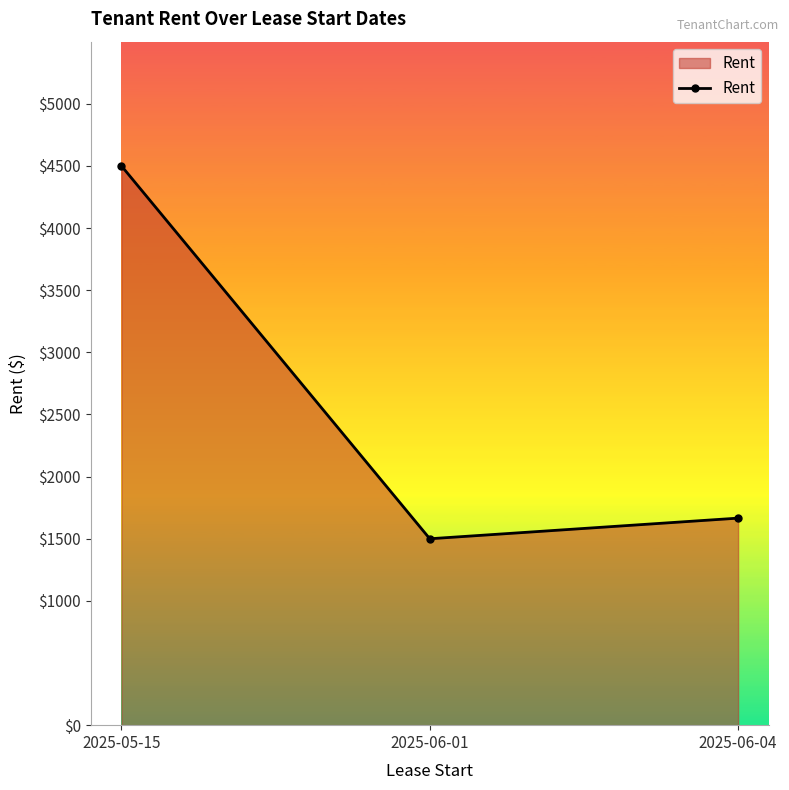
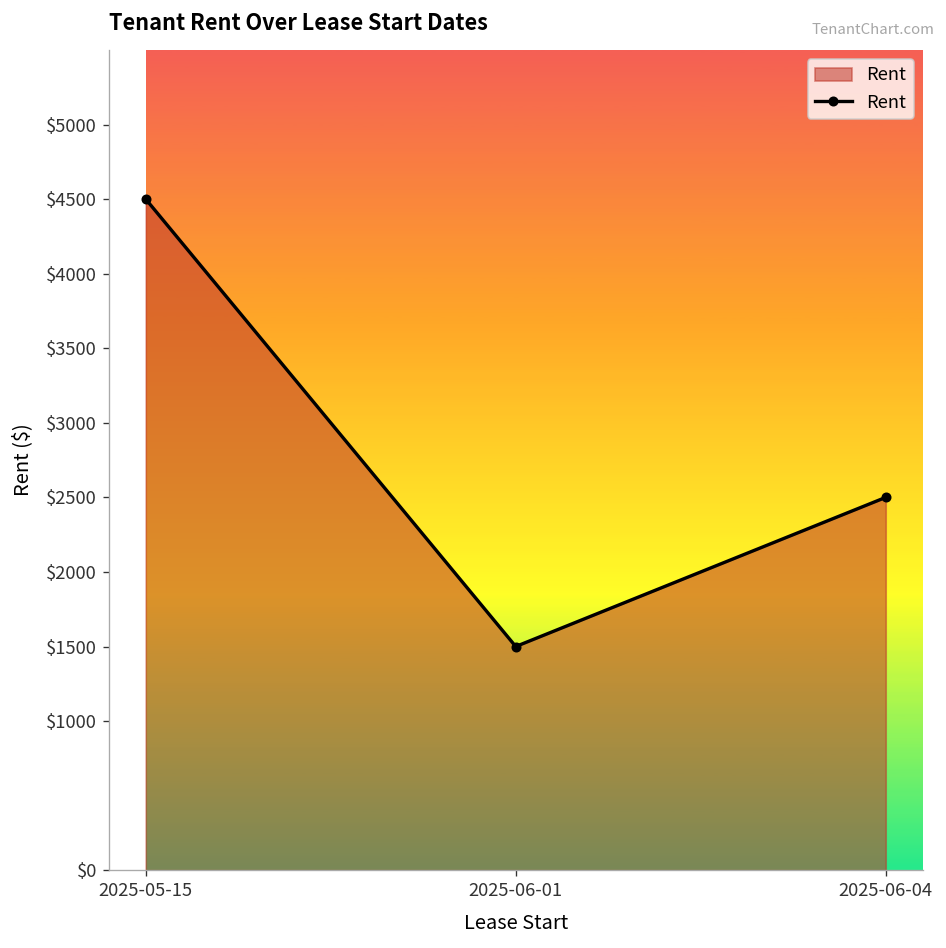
2025-06-04: $1670 -> $2500
